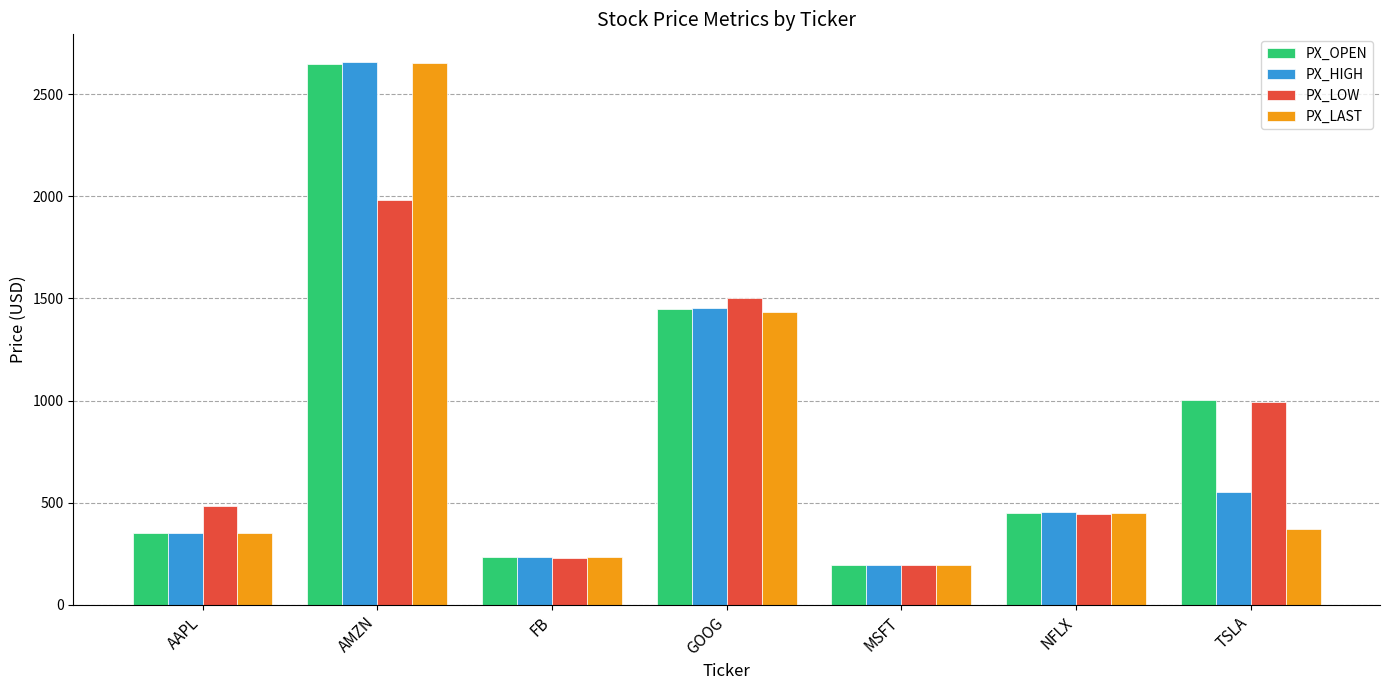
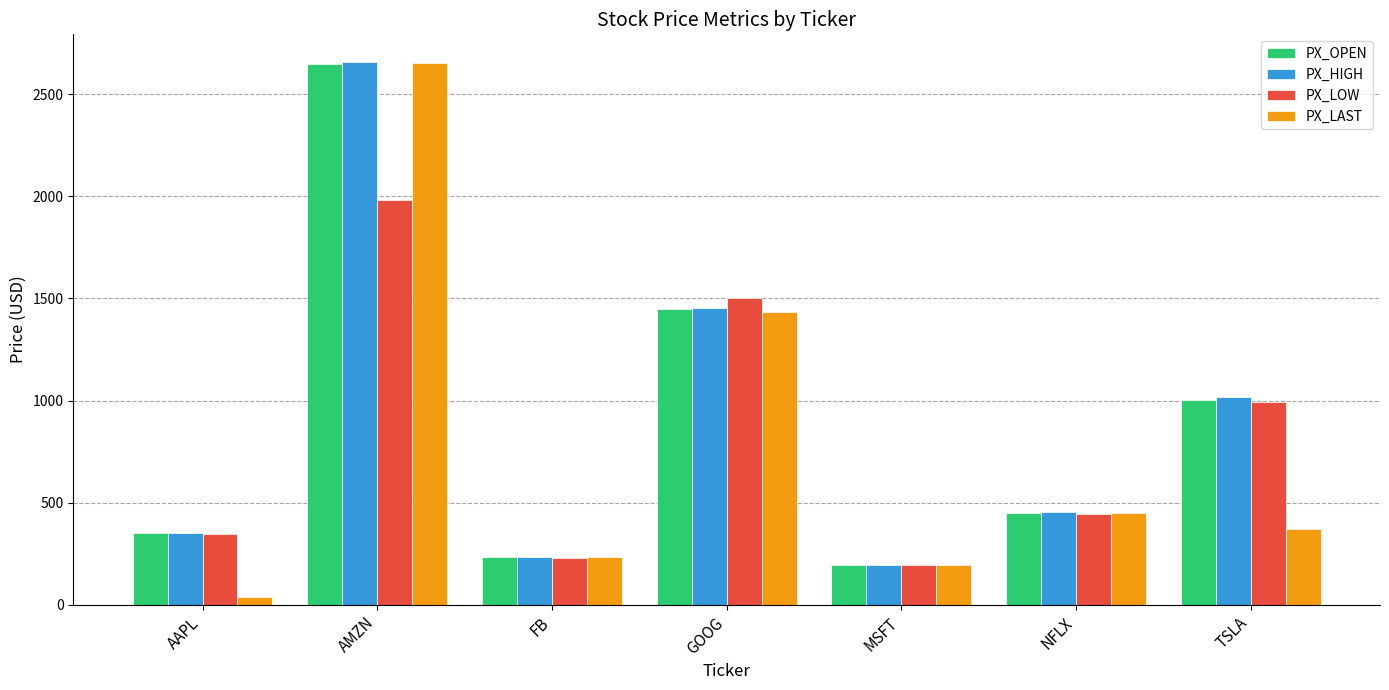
PX_LOW, AAPL: 490 -> 350
PX_LAST, AAPL: 350 -> 40
PX_HIGH, TSLA: 550 -> 1020
